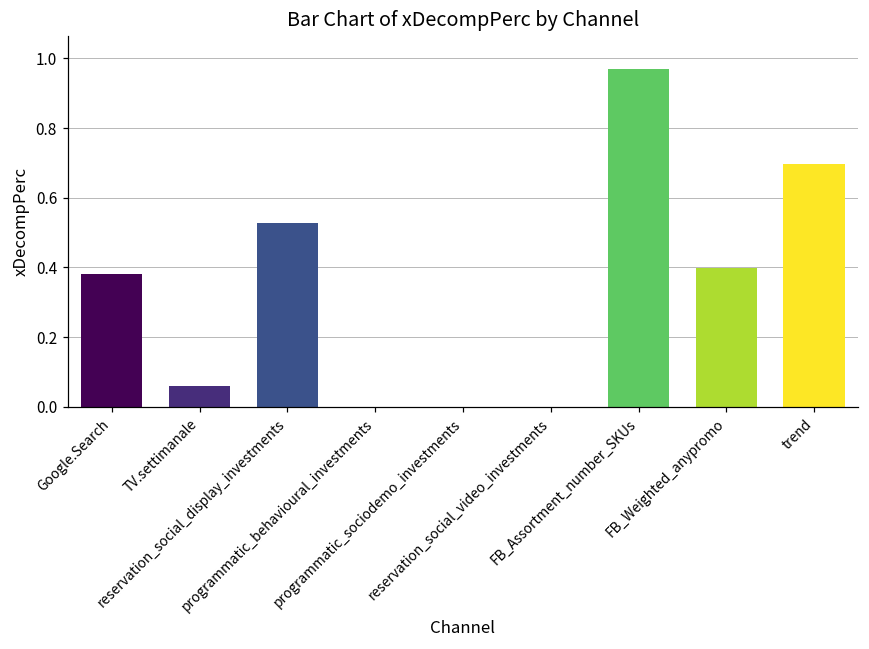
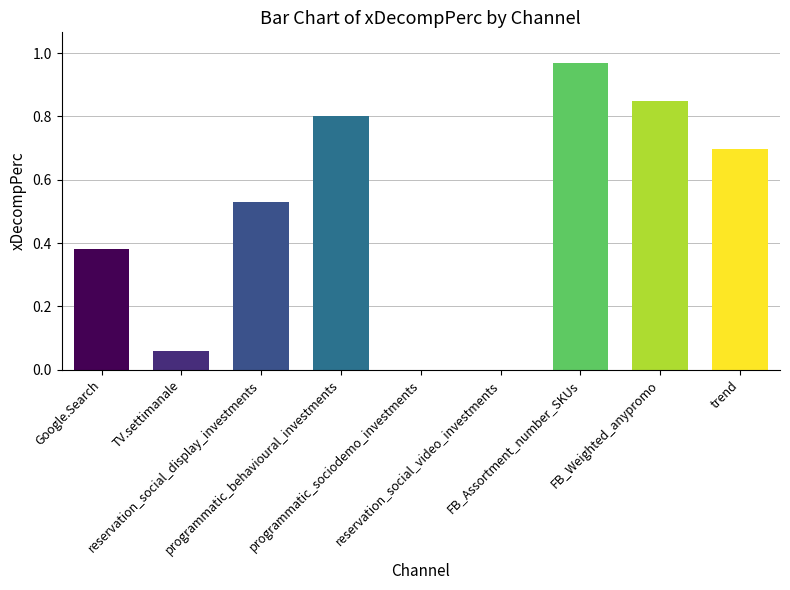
programmatic_behavioural_investments: 0.0 -> 0.8
FB_Weighted_anypromo: 0.40 -> 0.85
